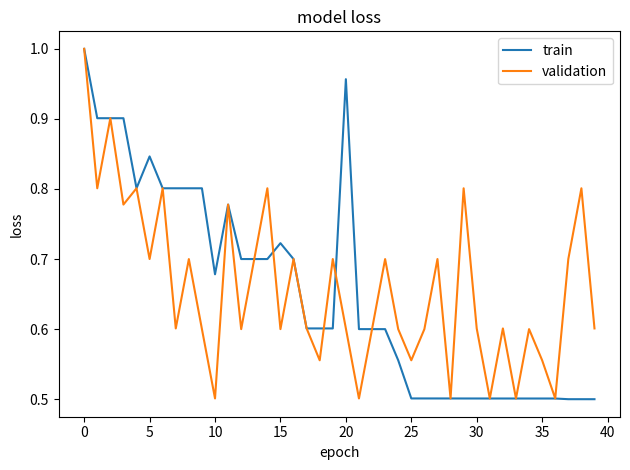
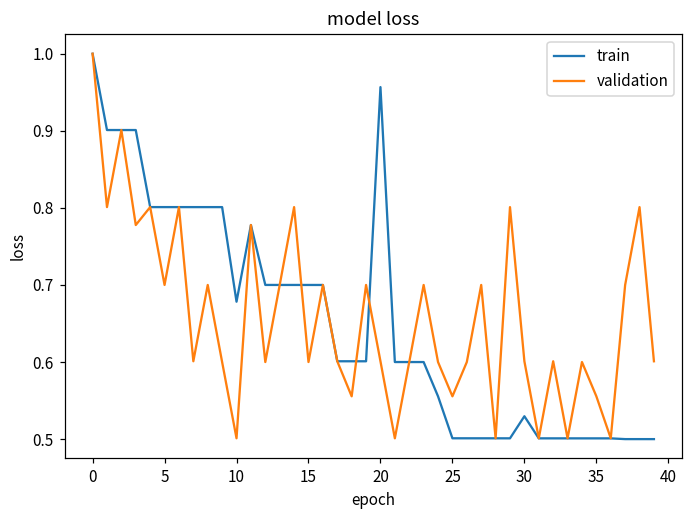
train, 5: 0.85 -> 0.80
train, 15: 0.72 -> 0.70
train, 30: 0.50 -> 0.53
